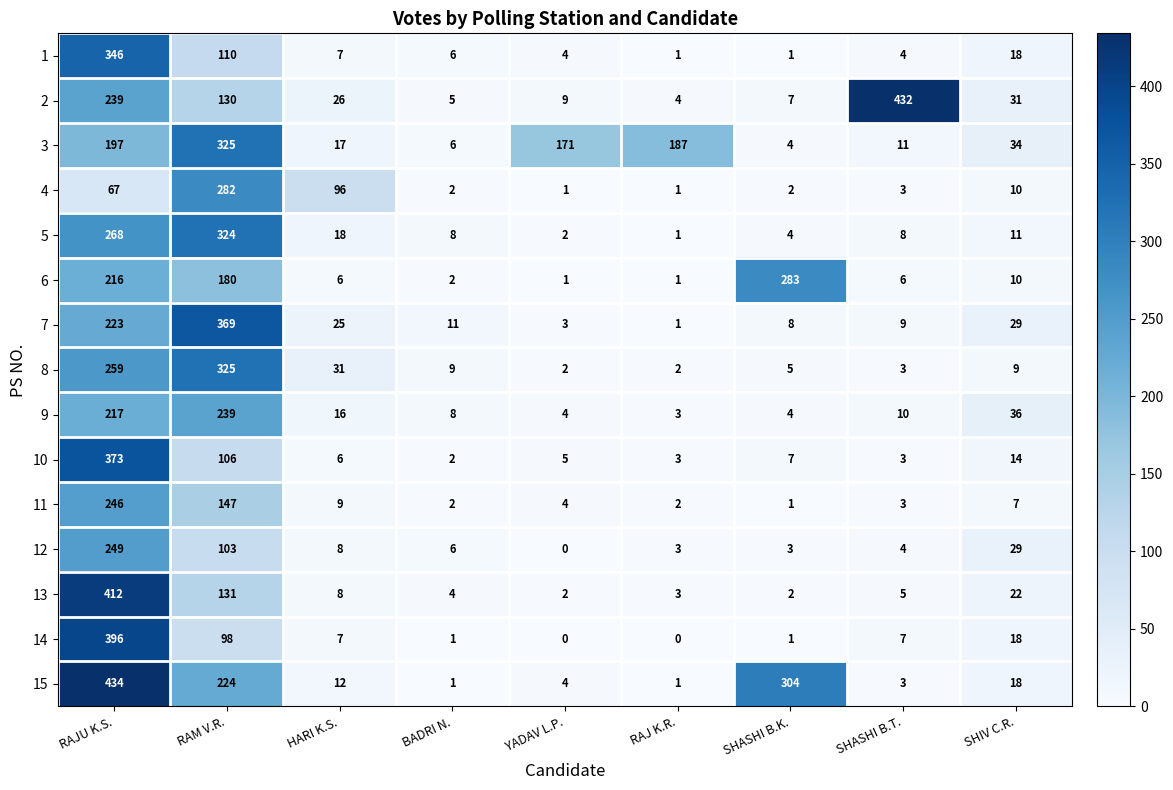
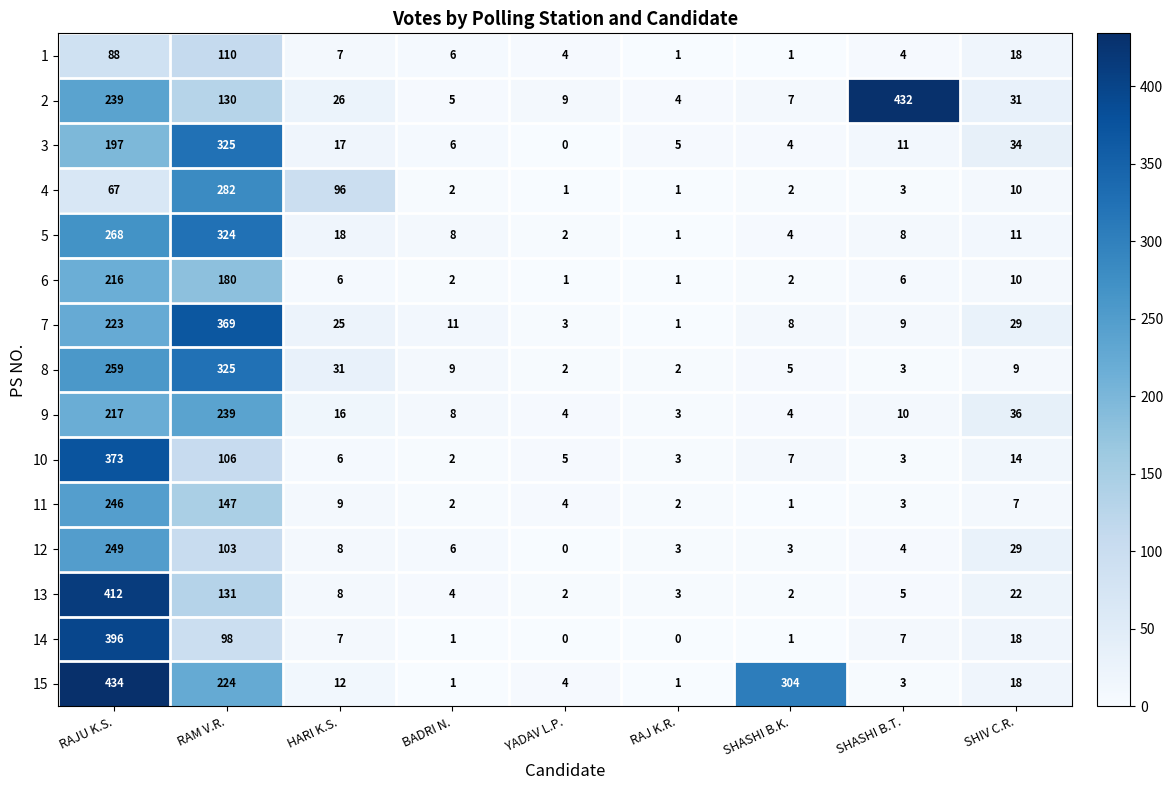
1, RAJU K.S.: 346 -> 88
3, YADAV L.P.: 171 -> 0
3, RAJ K.R.: 187 -> 5
6, SHASHI B.K.: 283 -> 2
